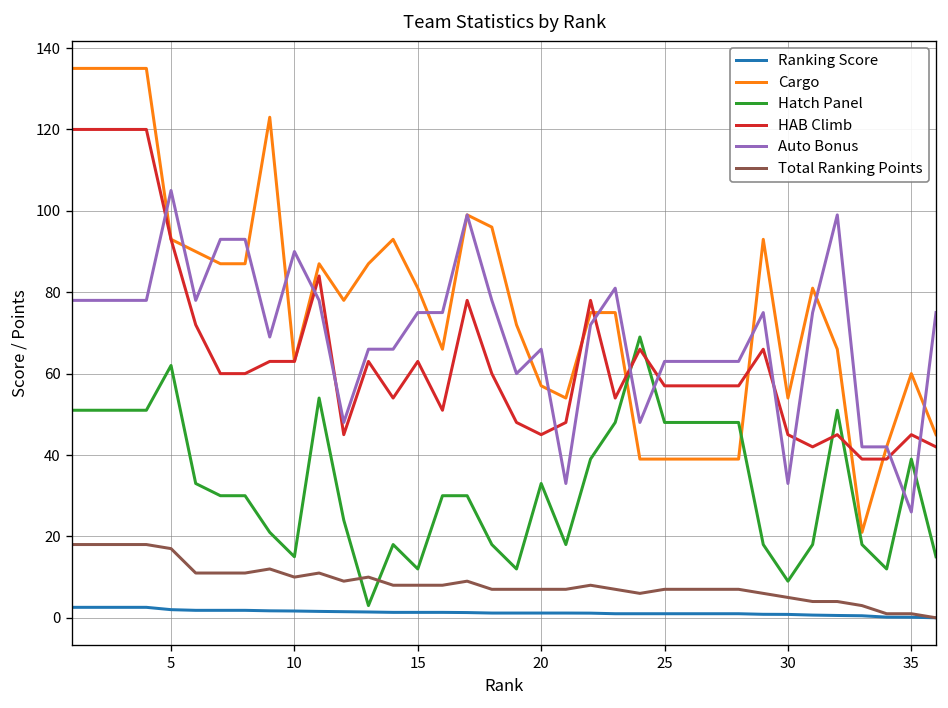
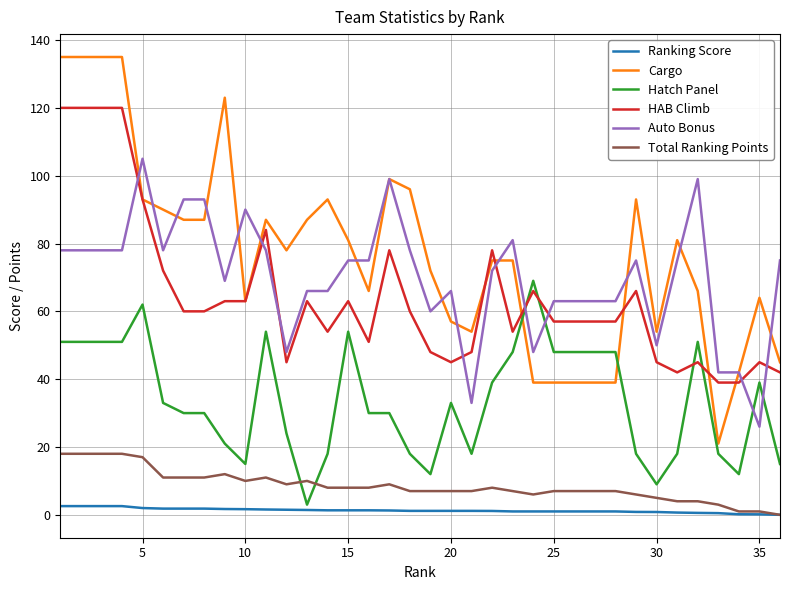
Hatch Panel, 15: 12 -> 54
Auto Bonus, 30: 33 -> 50
Cargo, 35: 60 -> 64
